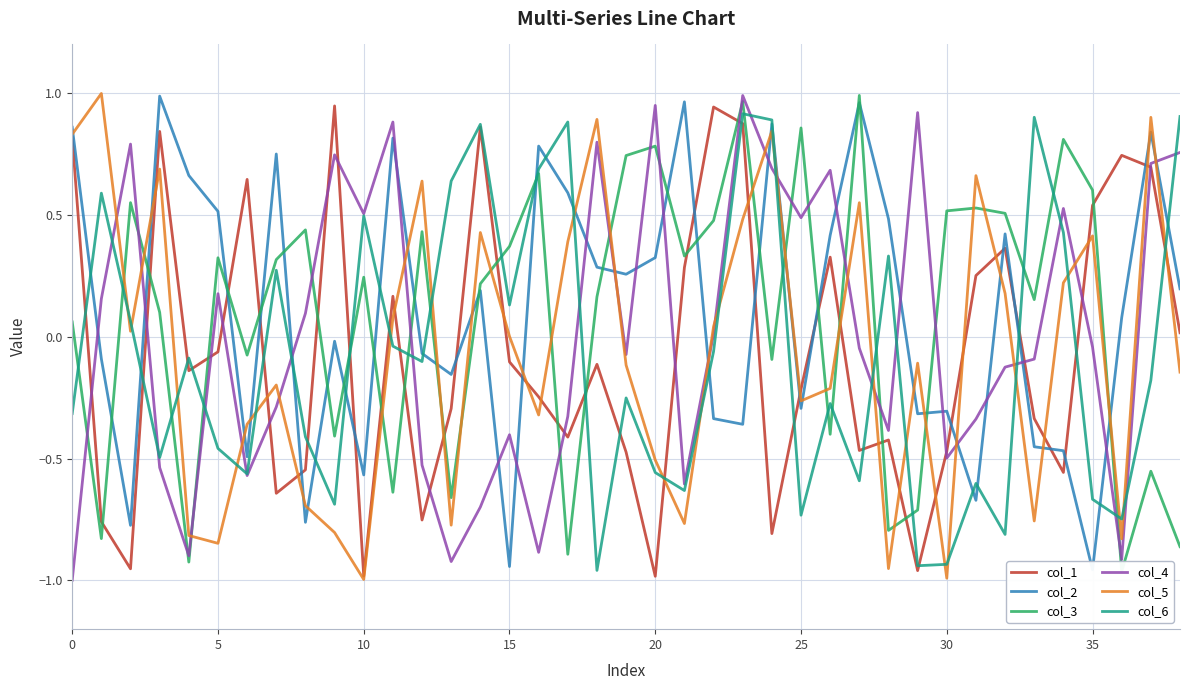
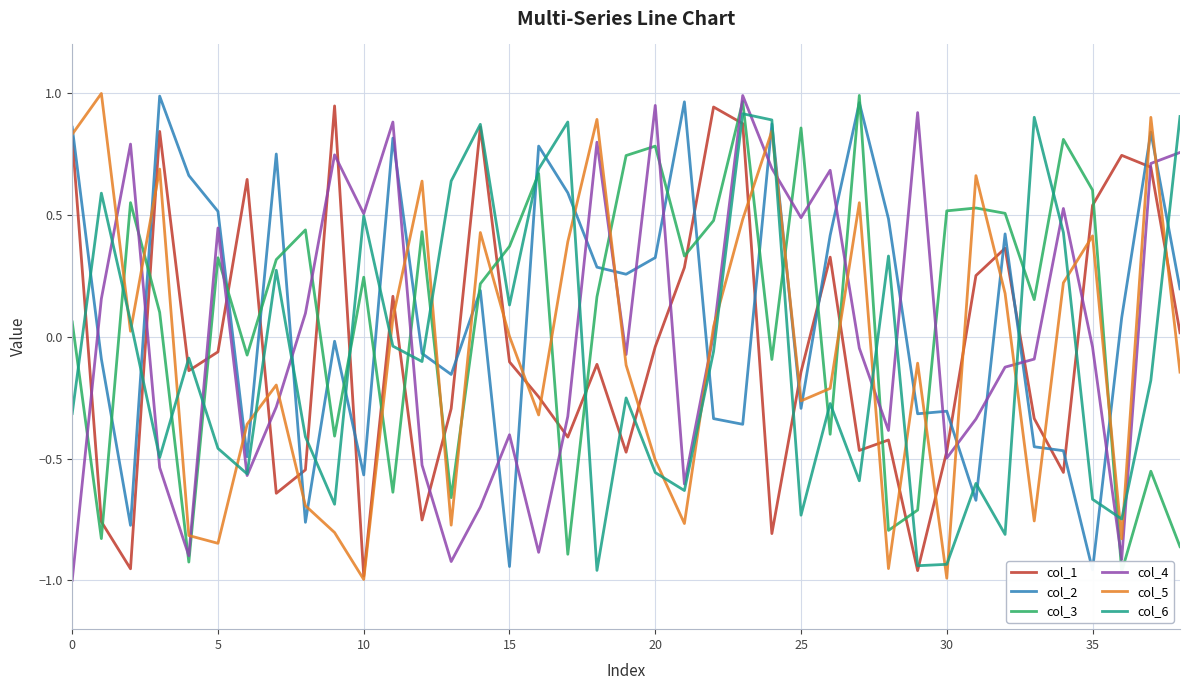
col_4, 5: 0.18 -> 0.45
col_1, 20: -0.98 -> -0.04
col_1, 25: -0.21 -> -0.14
